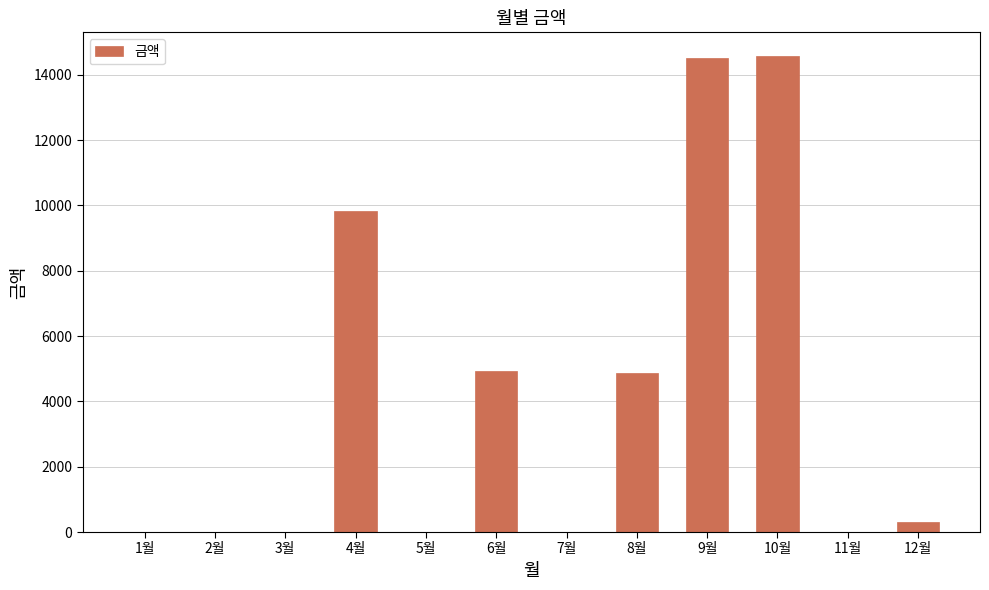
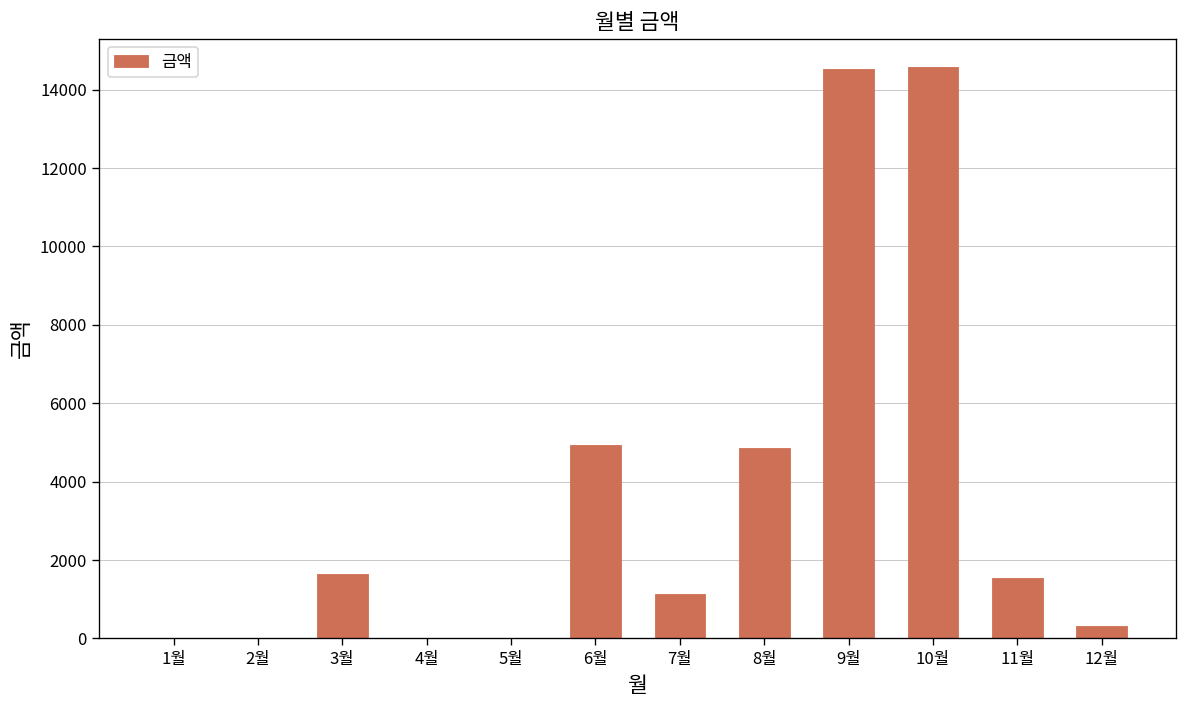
3월: 0 -> 1600
4월: 9800 -> 0
7월: 0 -> 1100
11월: 0 -> 1500
